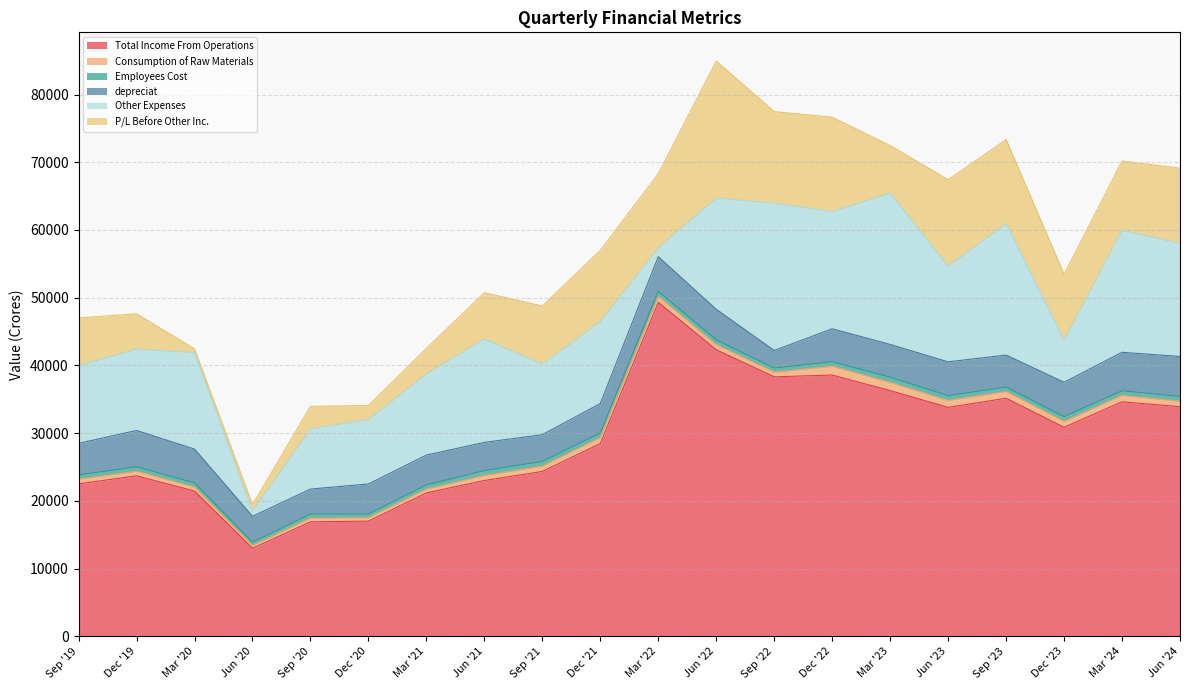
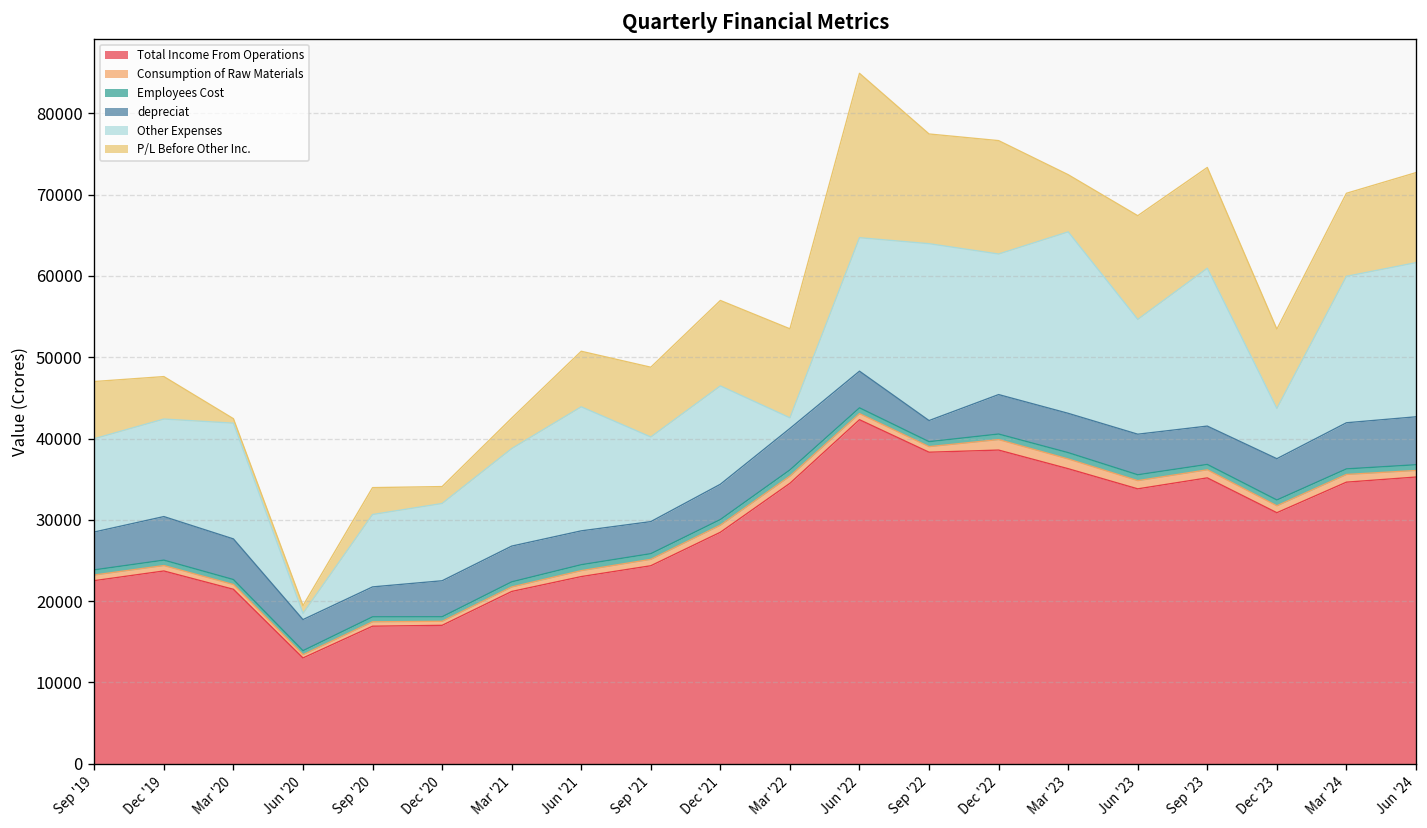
Total Income From Operations, Mar '22: 49000 -> 34000
Total Income From Operations, Jun '24: 34000 -> 35000
Other Expenses, Jun '24: 17000 -> 19000
